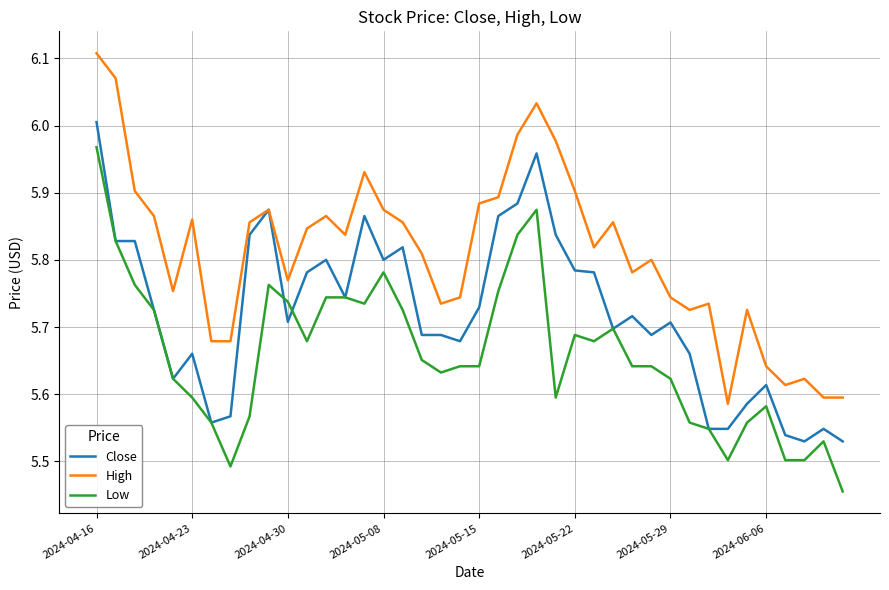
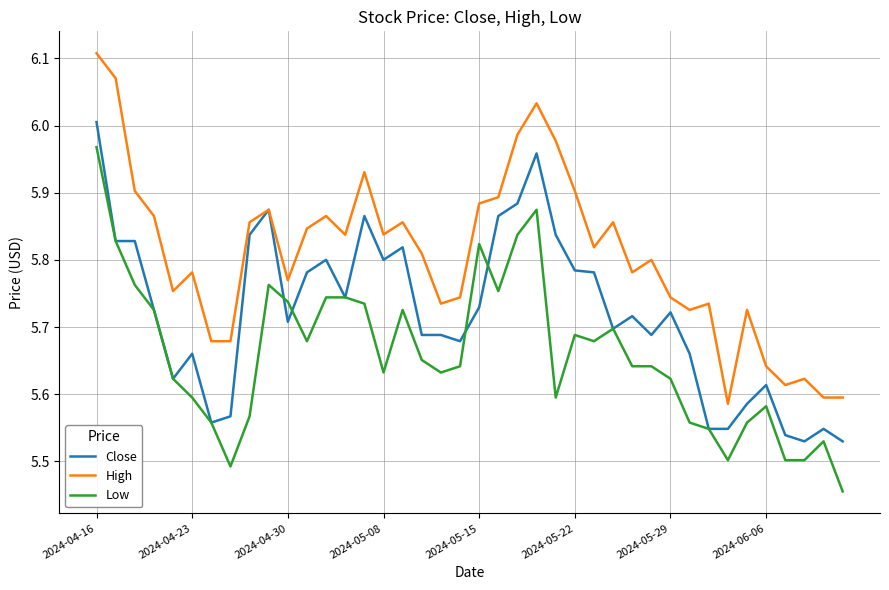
High, 2024-04-23: 5.86 -> 5.78
High, 2024-05-08: 5.87 -> 5.84
Low, 2024-05-08: 5.78 -> 5.63
Low, 2024-05-15: 5.64 -> 5.82
Close, 2024-05-29: 5.71 -> 5.72
